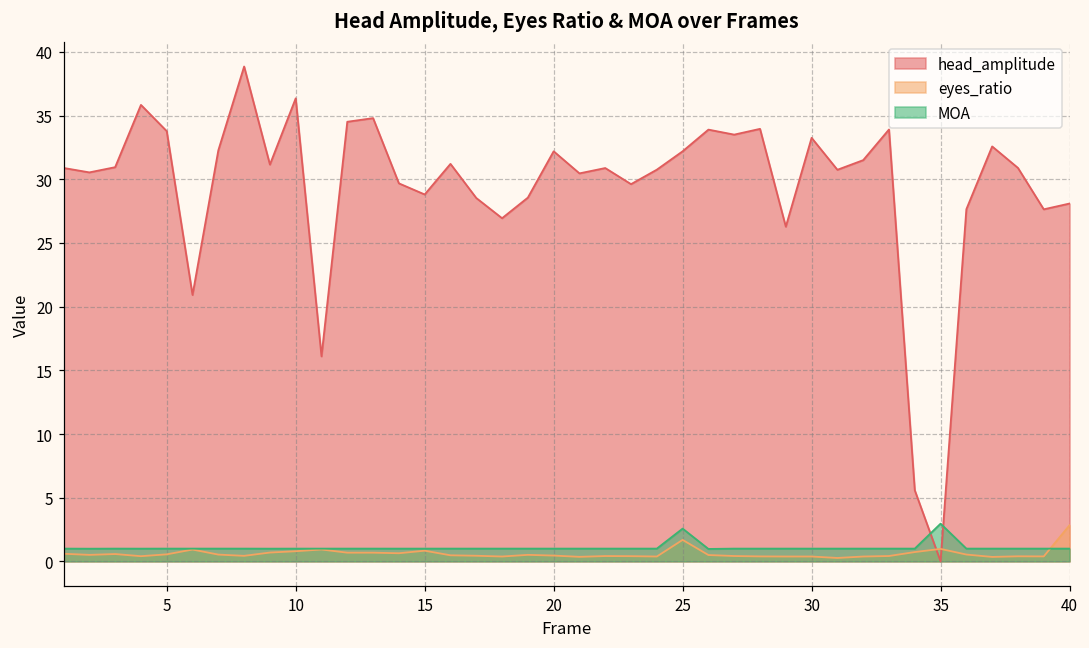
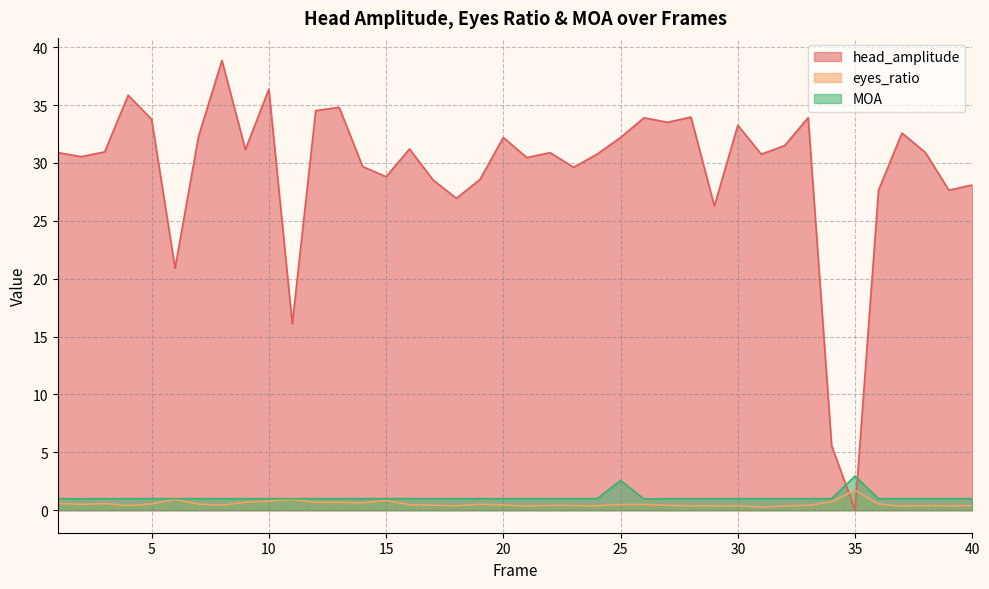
eyes_ratio, 25: 1.7 -> 0.5
eyes_ratio, 35: 1.0 -> 1.7
eyes_ratio, 40: 2.8 -> 0.4
